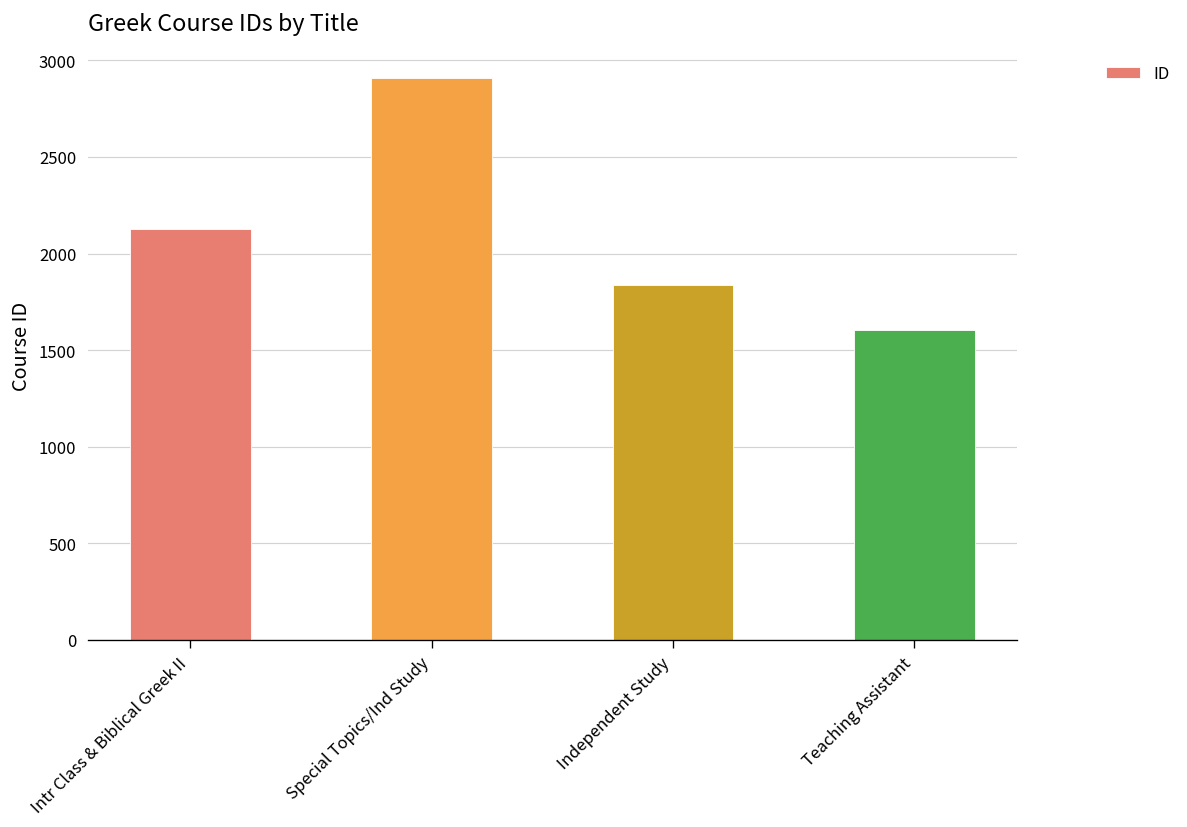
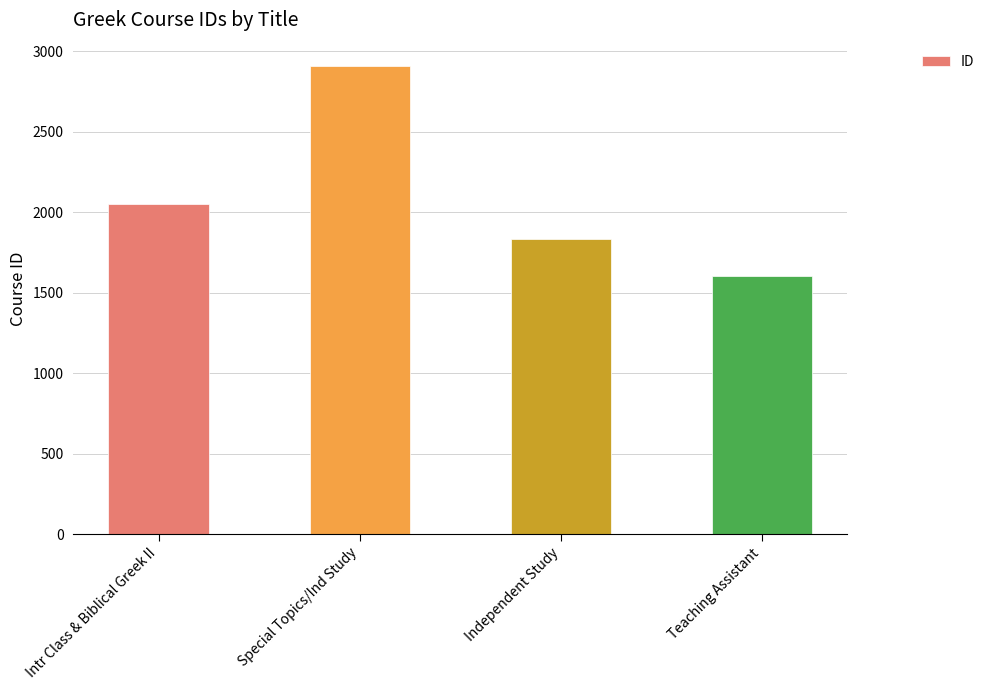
Intr Class & Biblical Greek II: 2130 -> 2050
